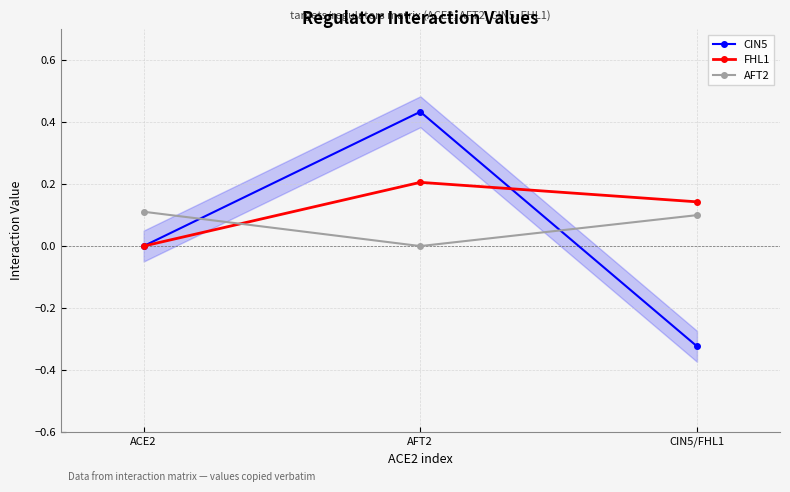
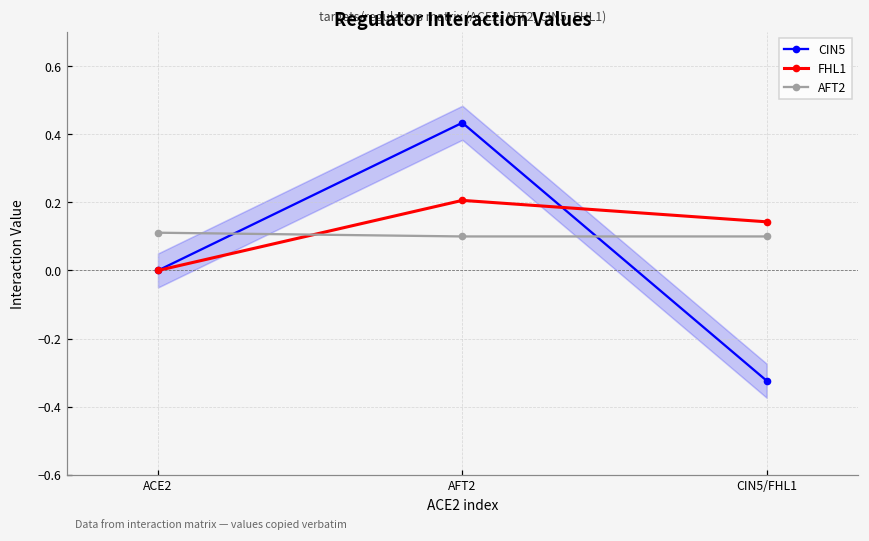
AFT2, AFT2: 0.0 -> 0.1
